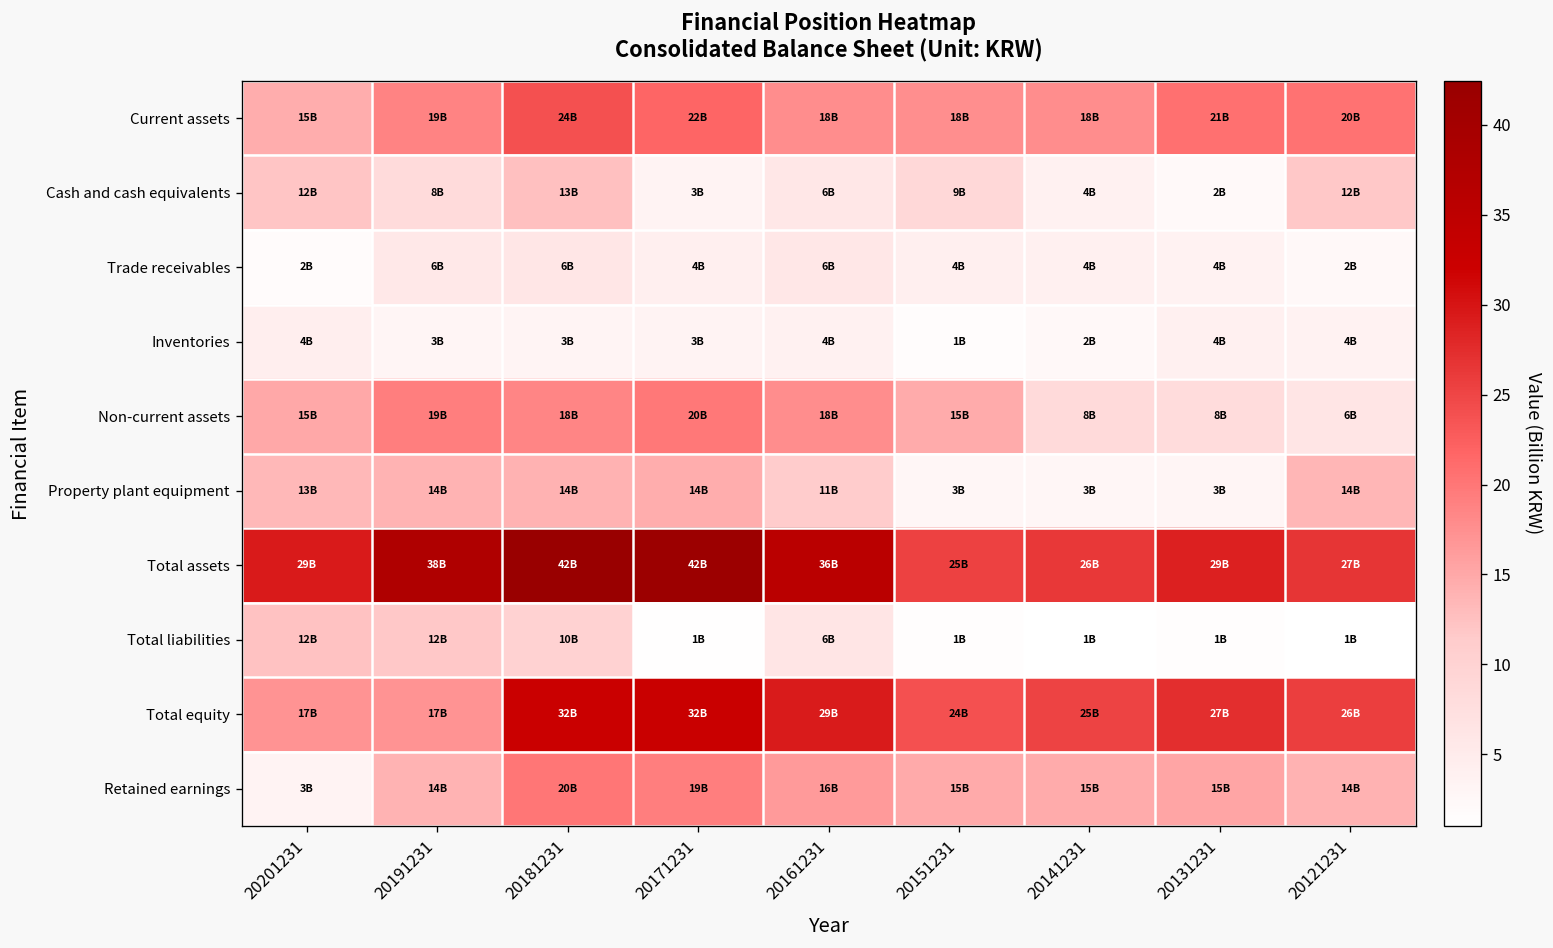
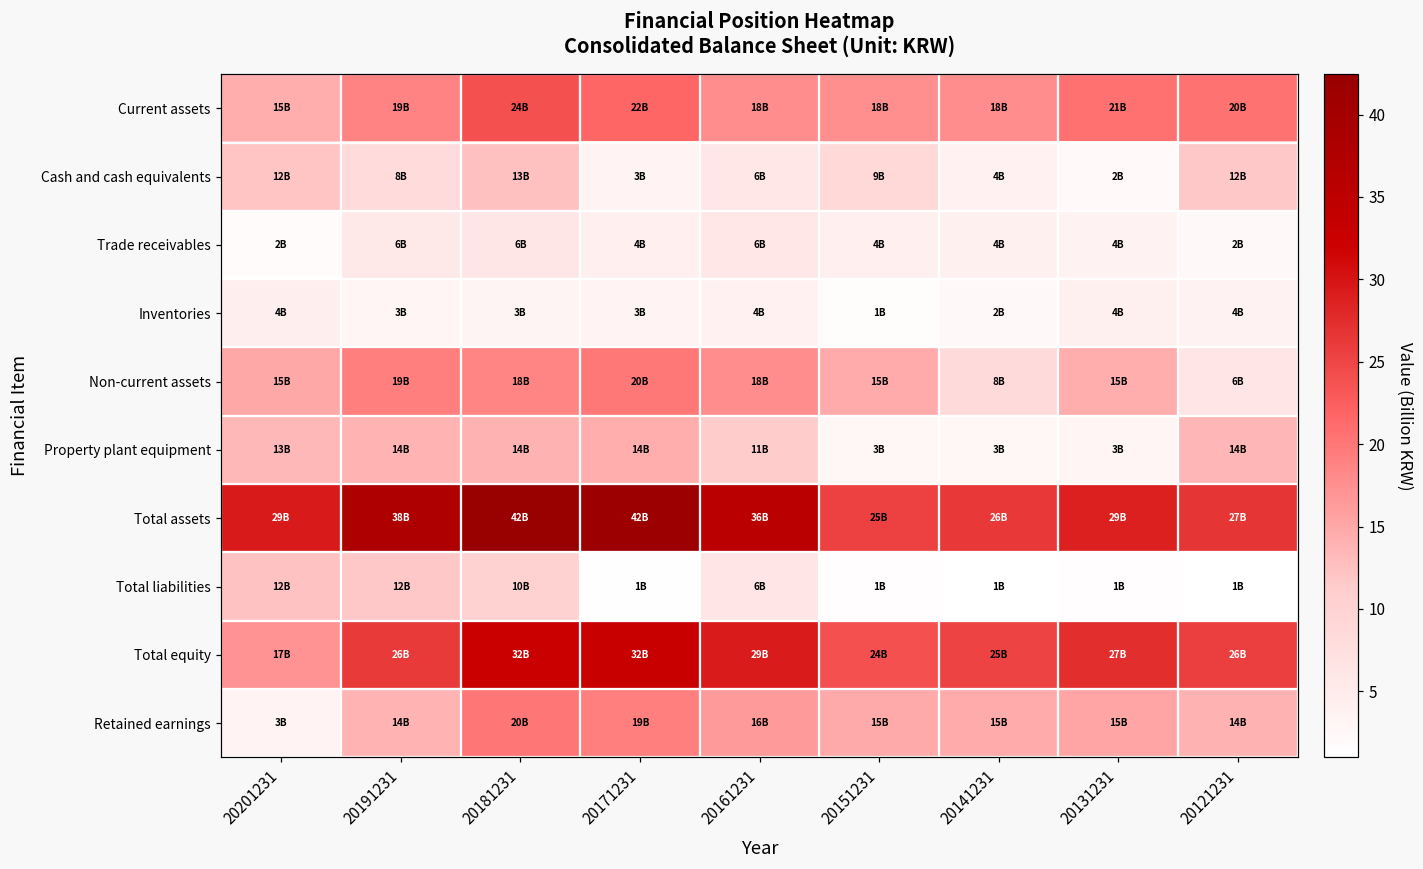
Non-current assets, 20131231: 8B -> 15B
Total equity, 20191231: 17B -> 26B
